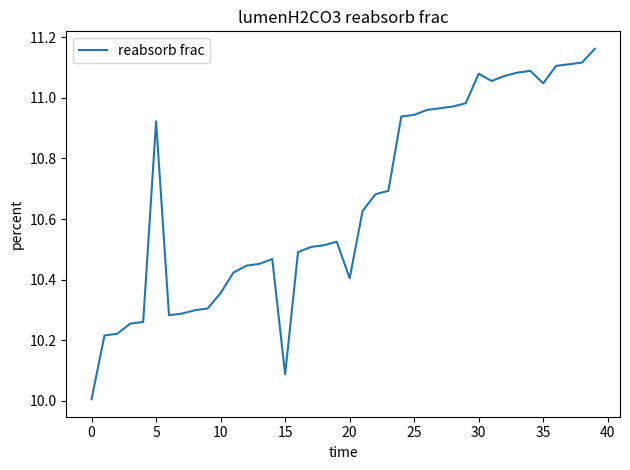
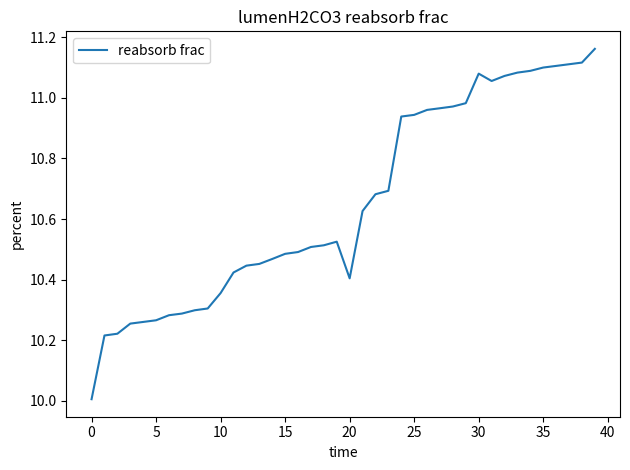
5: 10.92 -> 10.27
15: 10.09 -> 10.49
35: 11.05 -> 11.10
